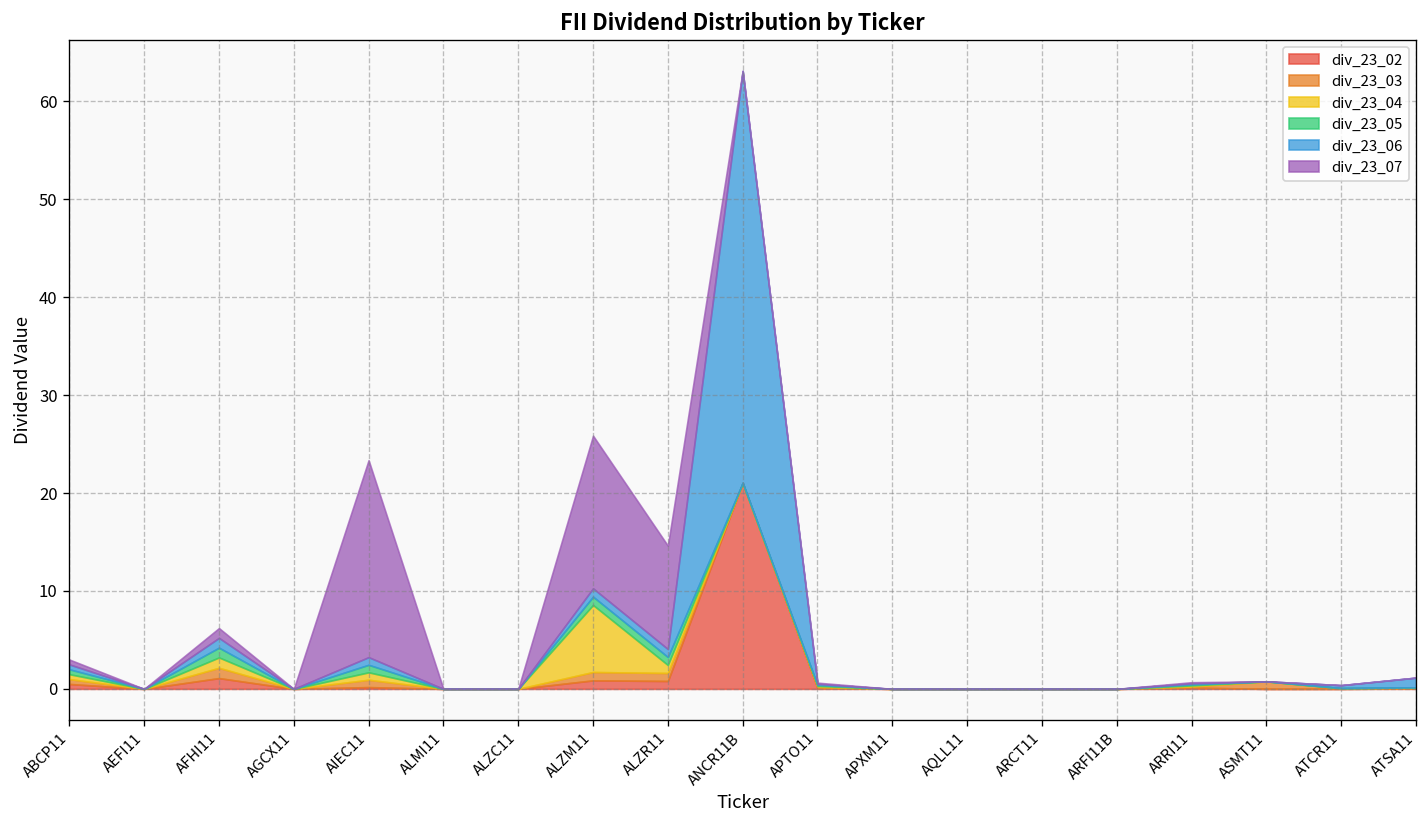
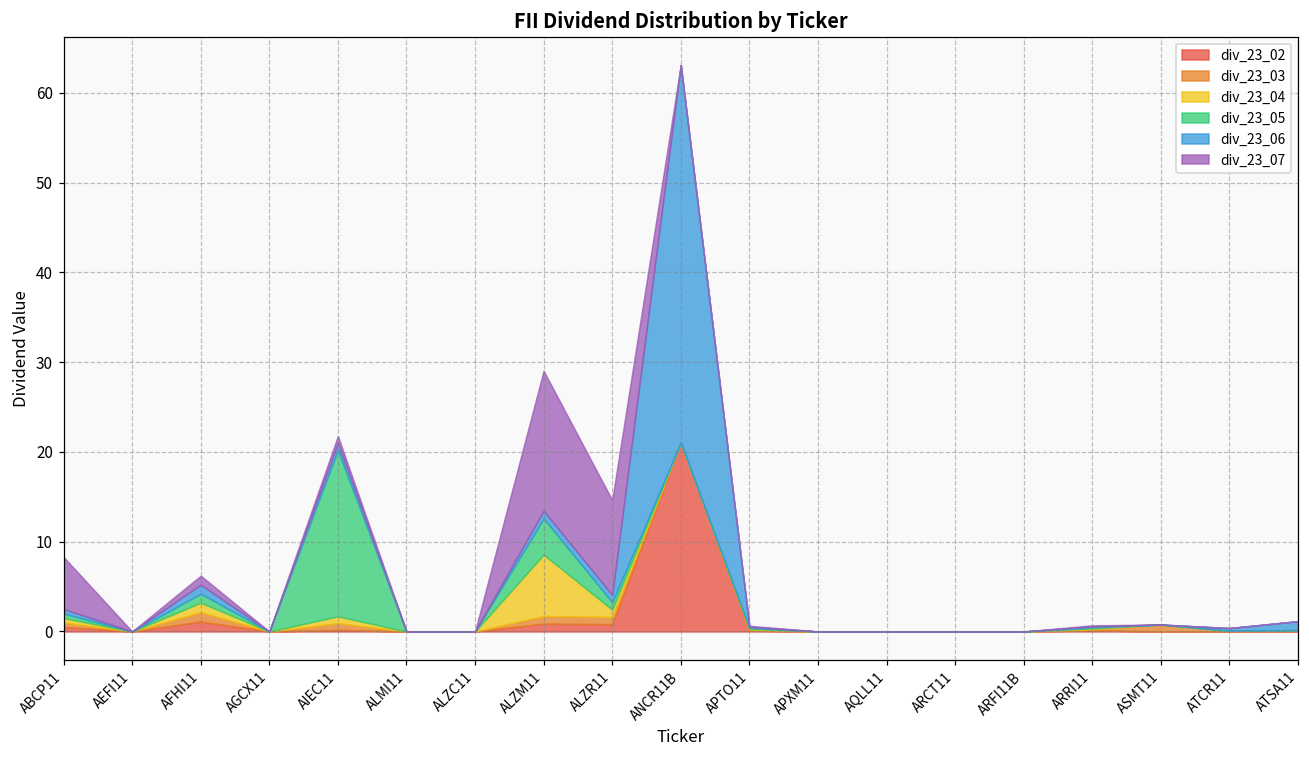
div_23_07, ABCP11: 1 -> 6
div_23_05, AIEC11: 1 -> 19
div_23_07, AIEC11: 20 -> 1
div_23_05, ALZM11: 1 -> 4
